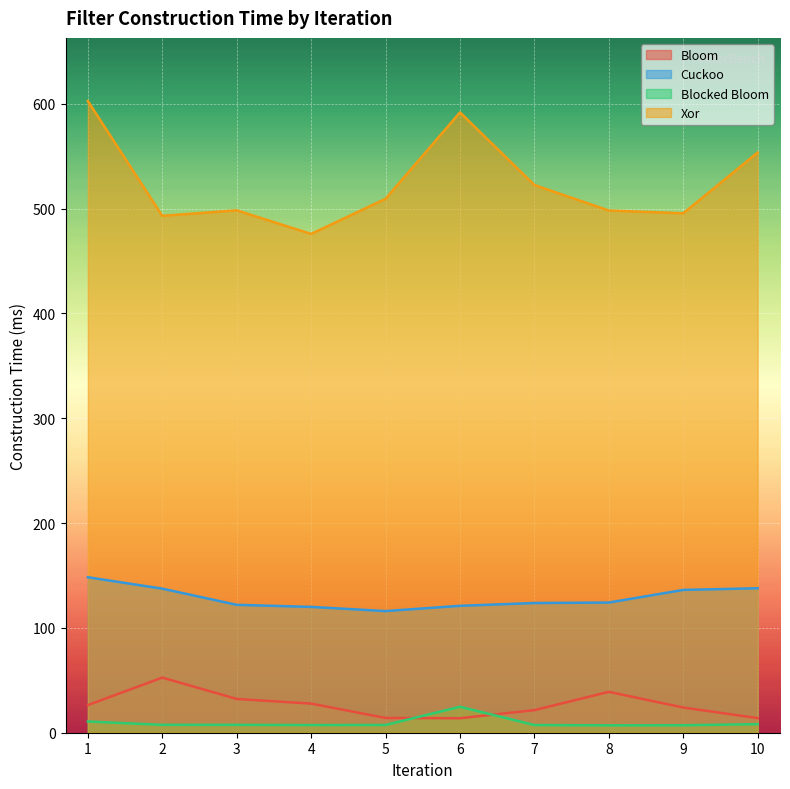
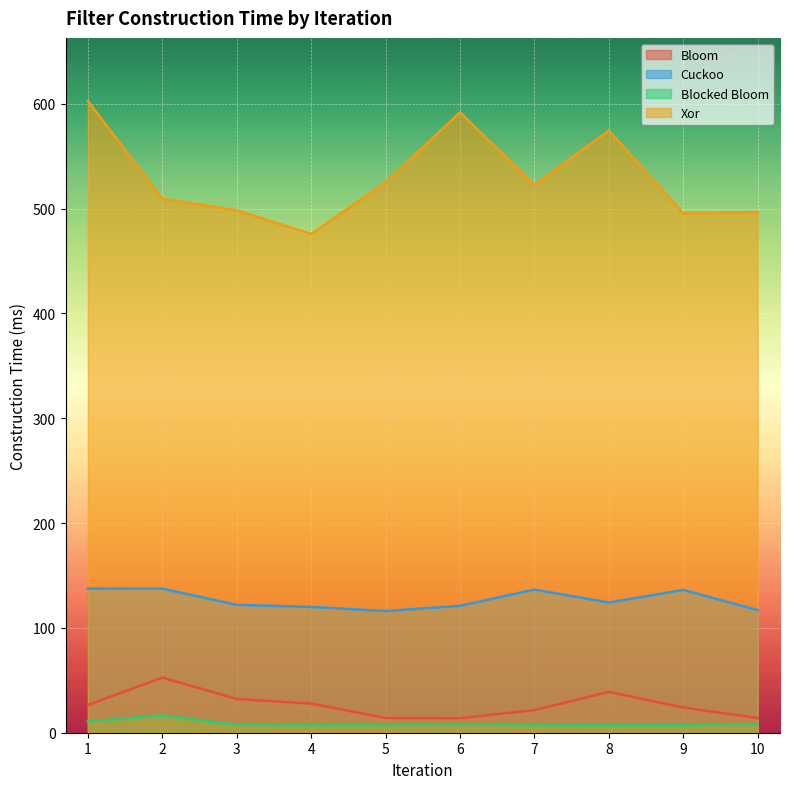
Cuckoo, 1: 148 -> 138
Blocked Bloom, 2: 8 -> 17
Xor, 2: 493 -> 509
Xor, 5: 509 -> 525
Blocked Bloom, 6: 25 -> 8
Cuckoo, 7: 124 -> 137
Xor, 8: 498 -> 574
Cuckoo, 10: 138 -> 117
Xor, 10: 553 -> 497
